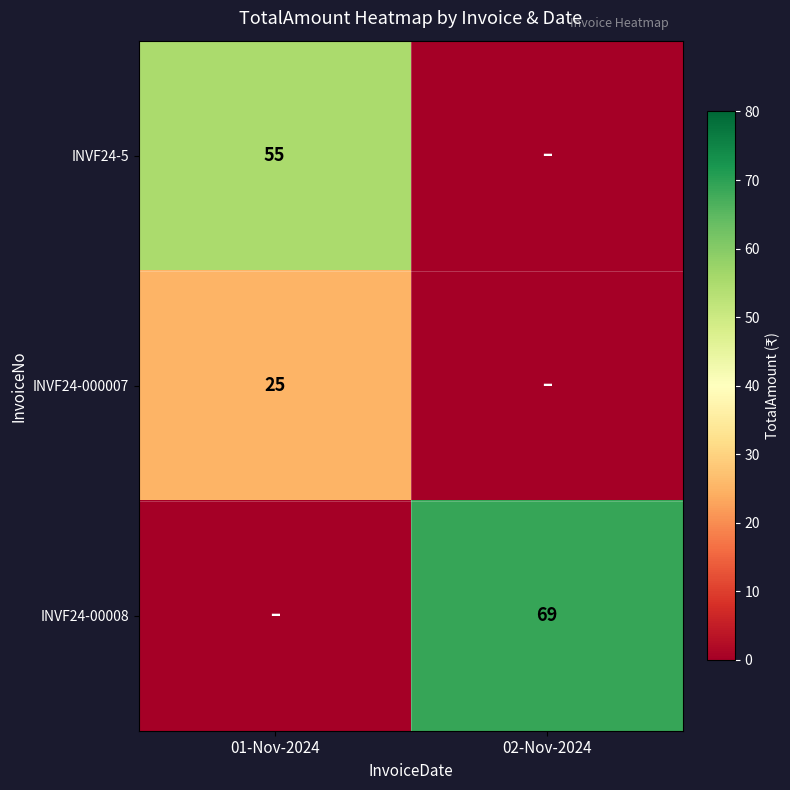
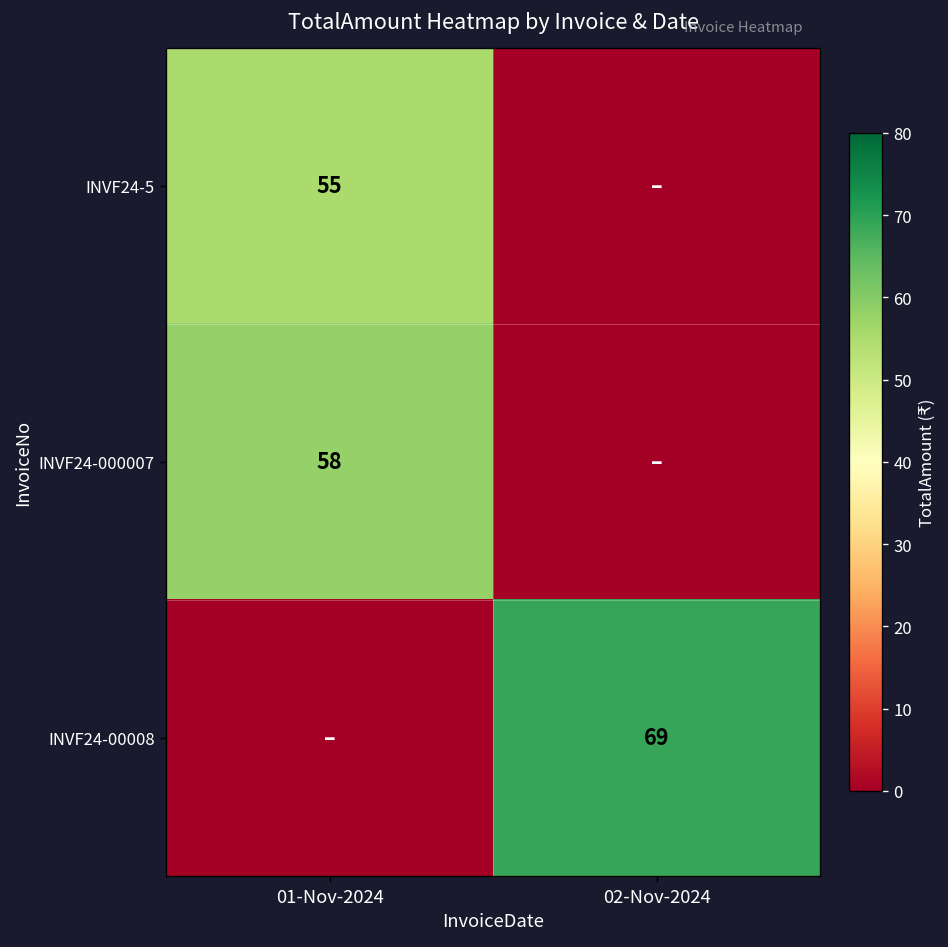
INVF24-000007, 01-Nov-2024: 25 -> 58
